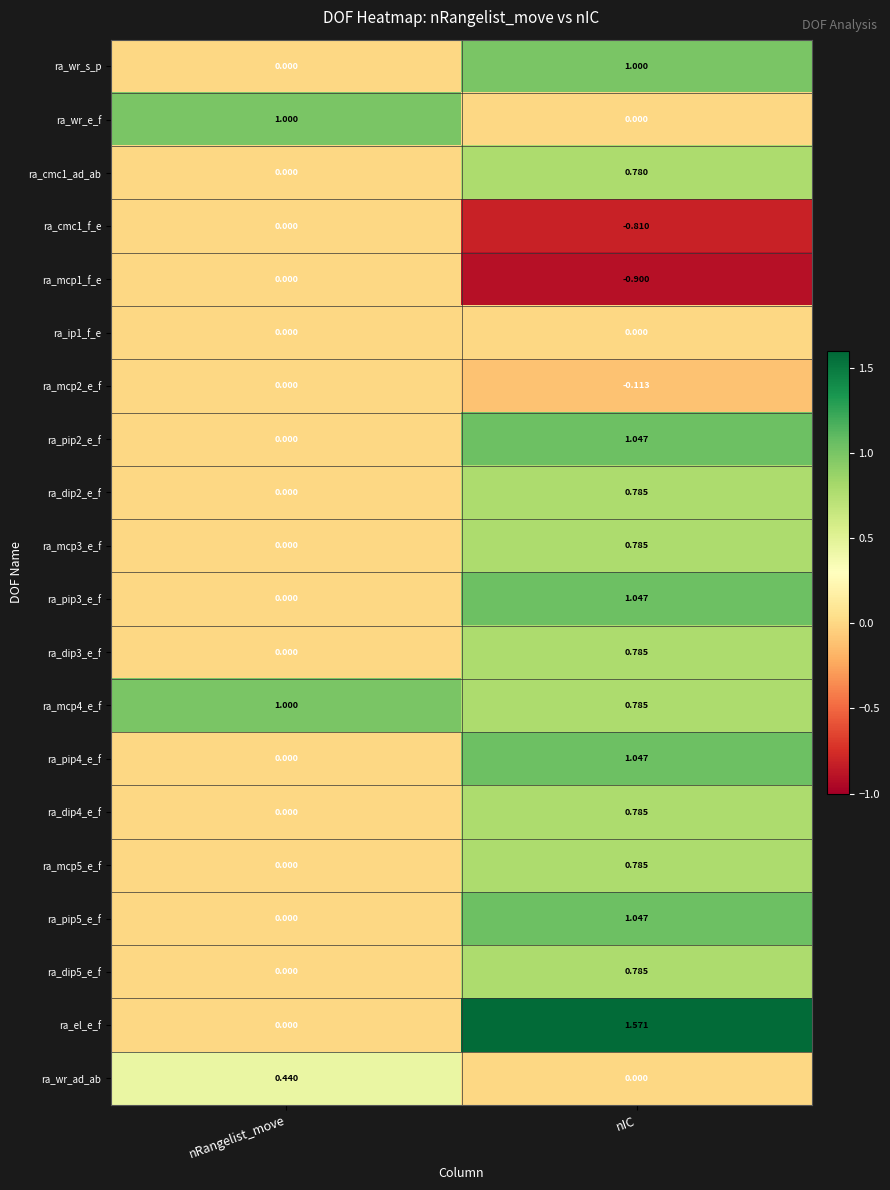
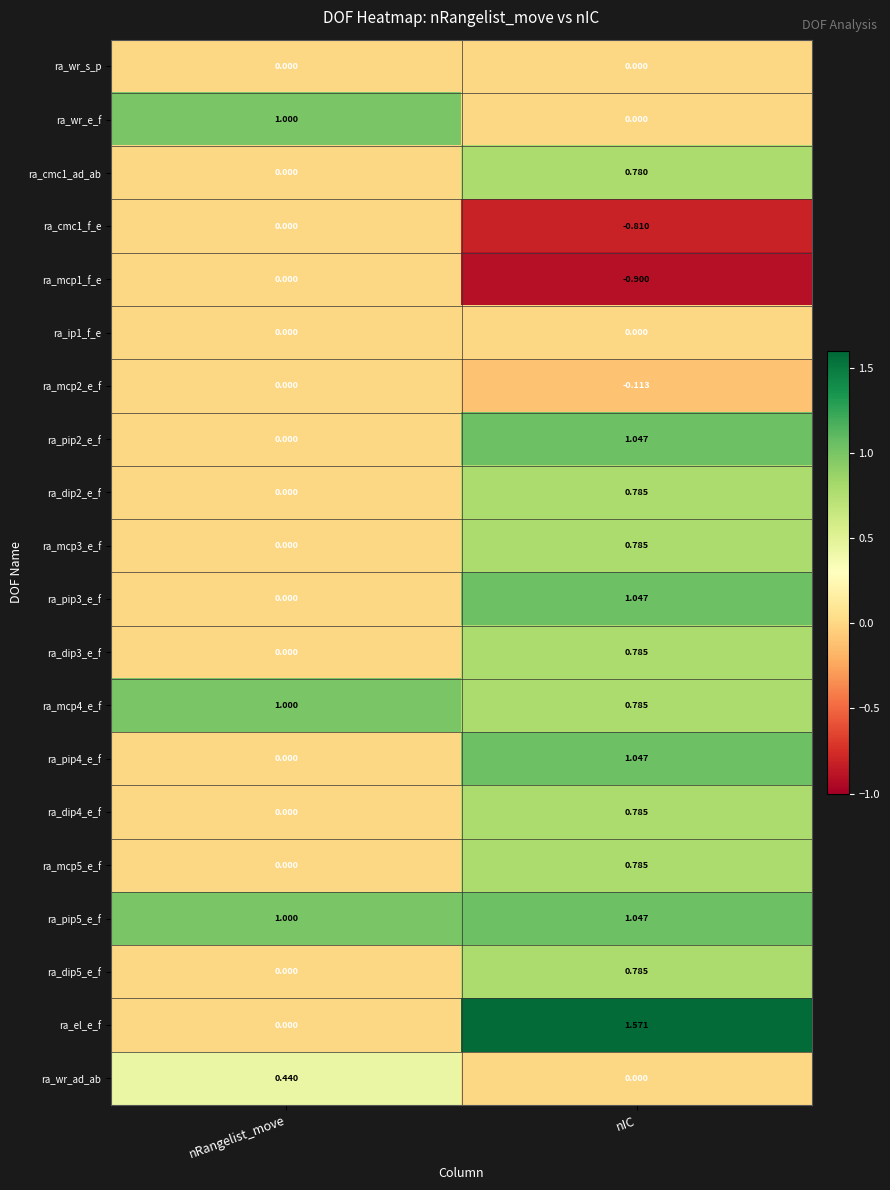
ra_wr_s_p, nIC: 1.000 -> 0.000
ra_pip5_e_f, nRangelist_move: 0.000 -> 1.000
